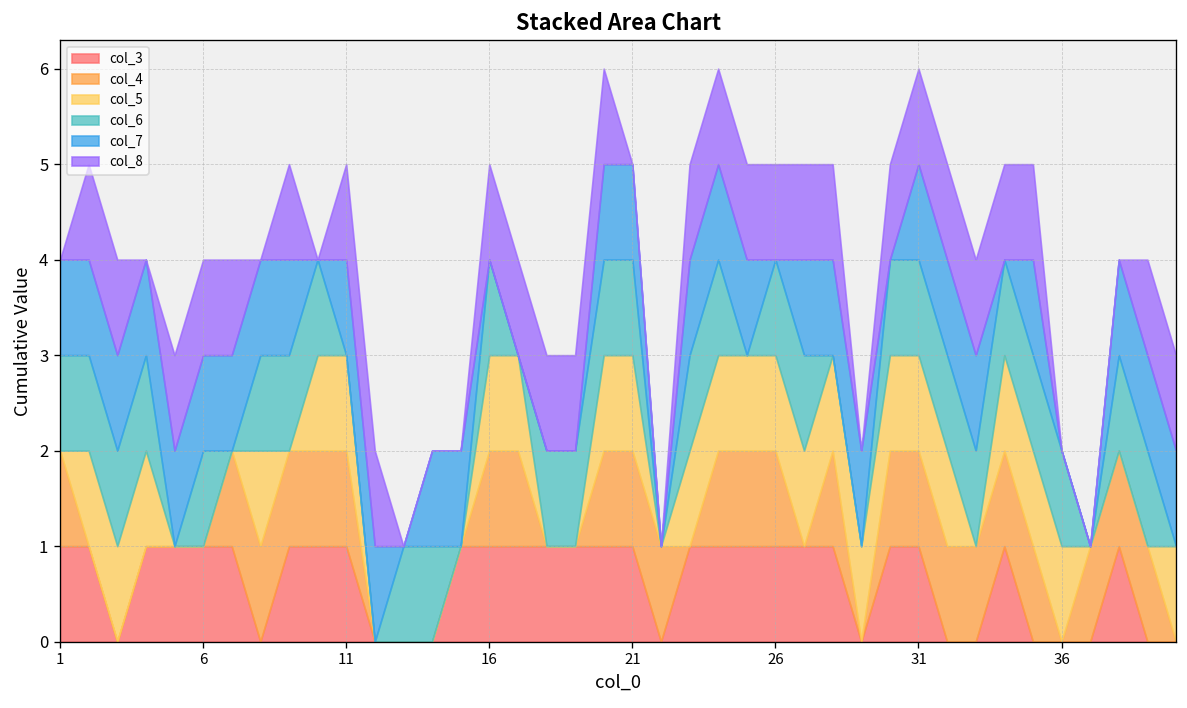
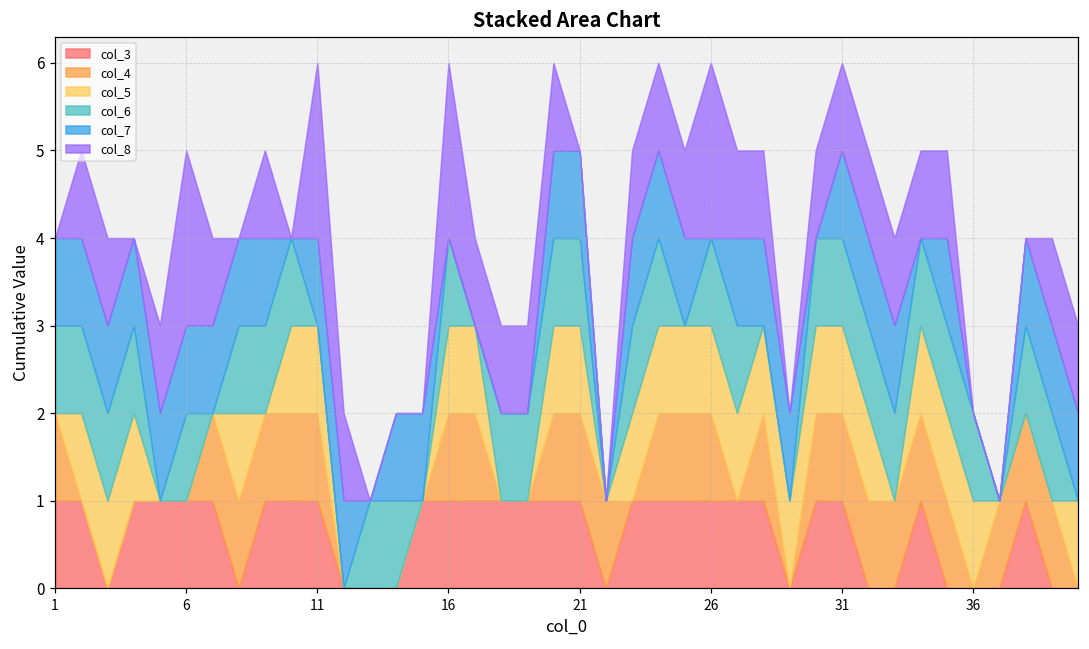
col_8, 6: 1 -> 2
col_8, 11: 1 -> 2
col_8, 16: 1 -> 2
col_8, 26: 1 -> 2
